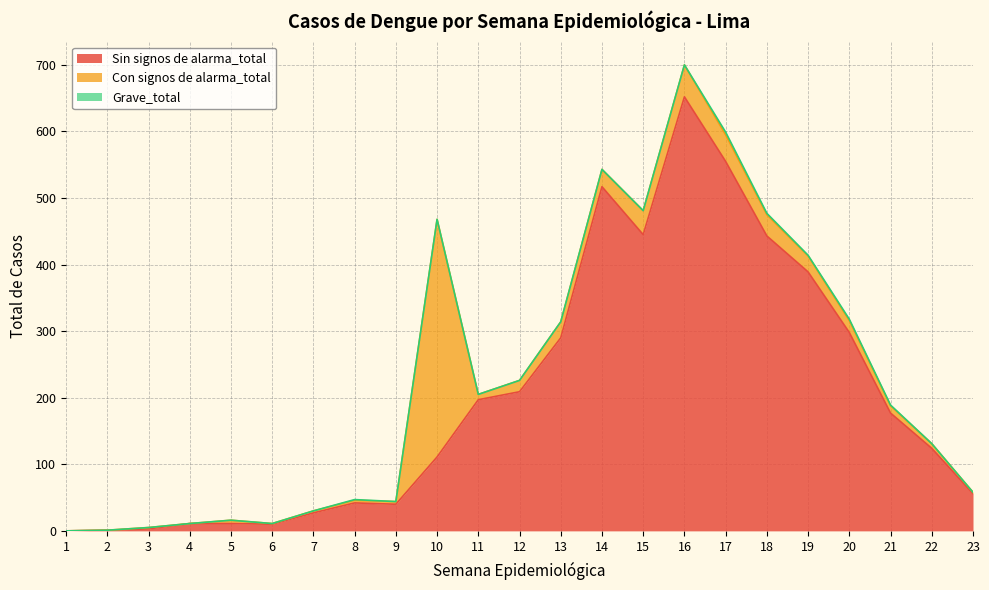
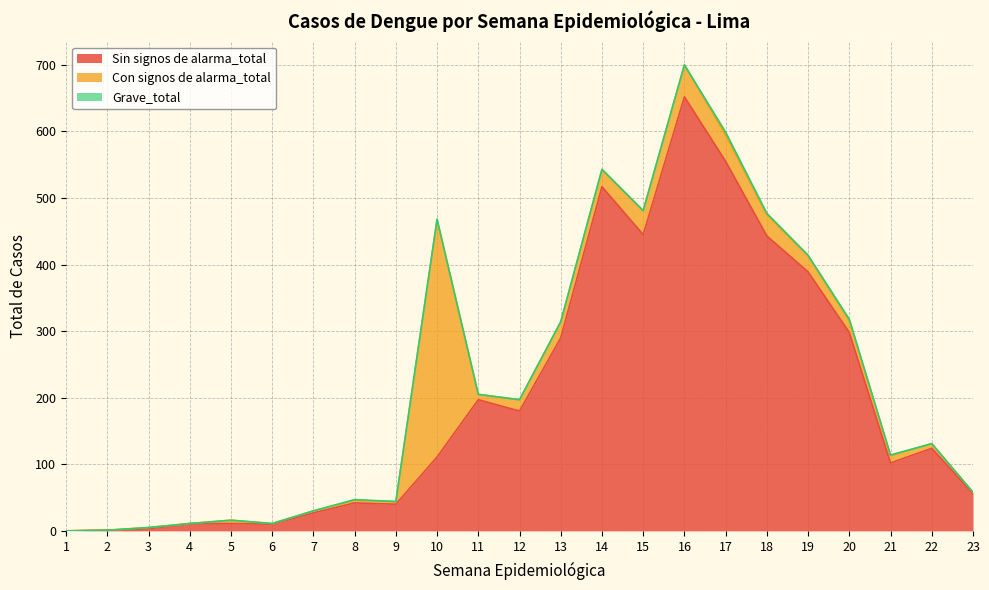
Sin signos de alarma_total, 12: 210 -> 180
Sin signos de alarma_total, 21: 180 -> 100
